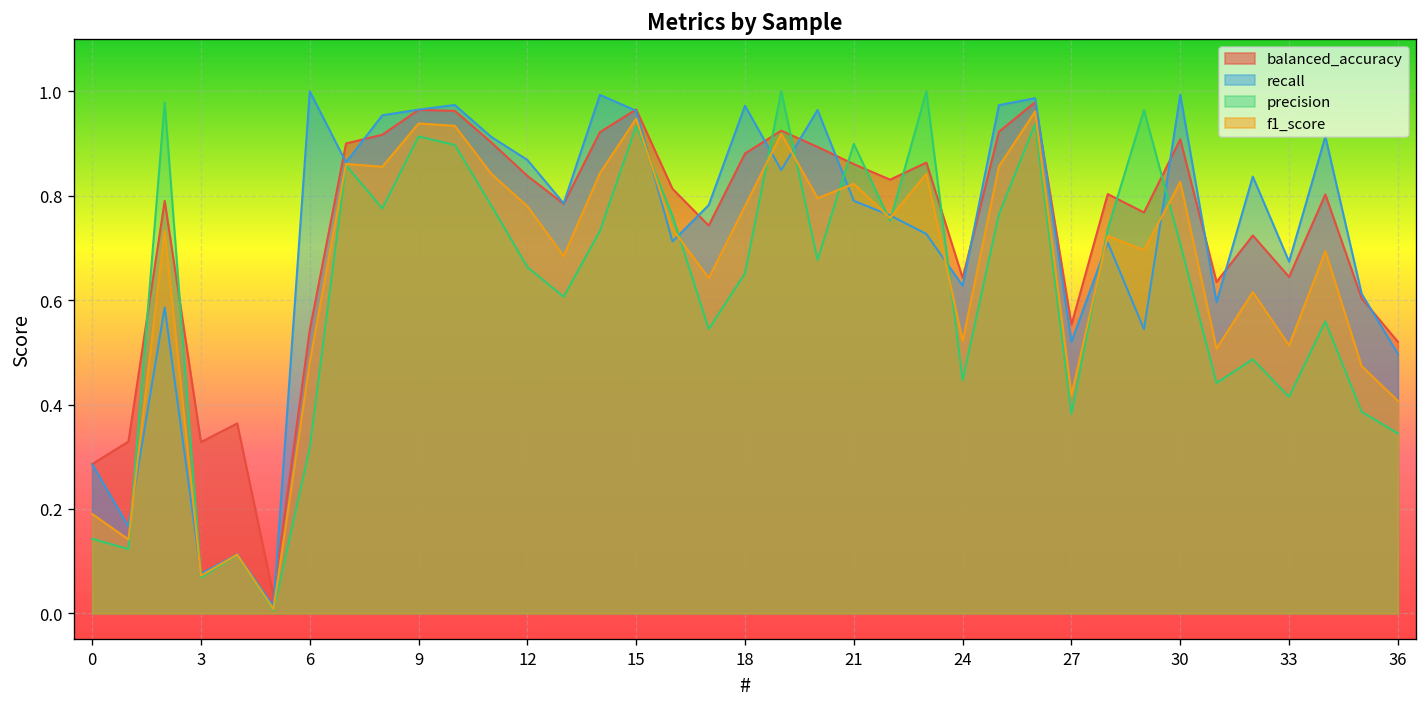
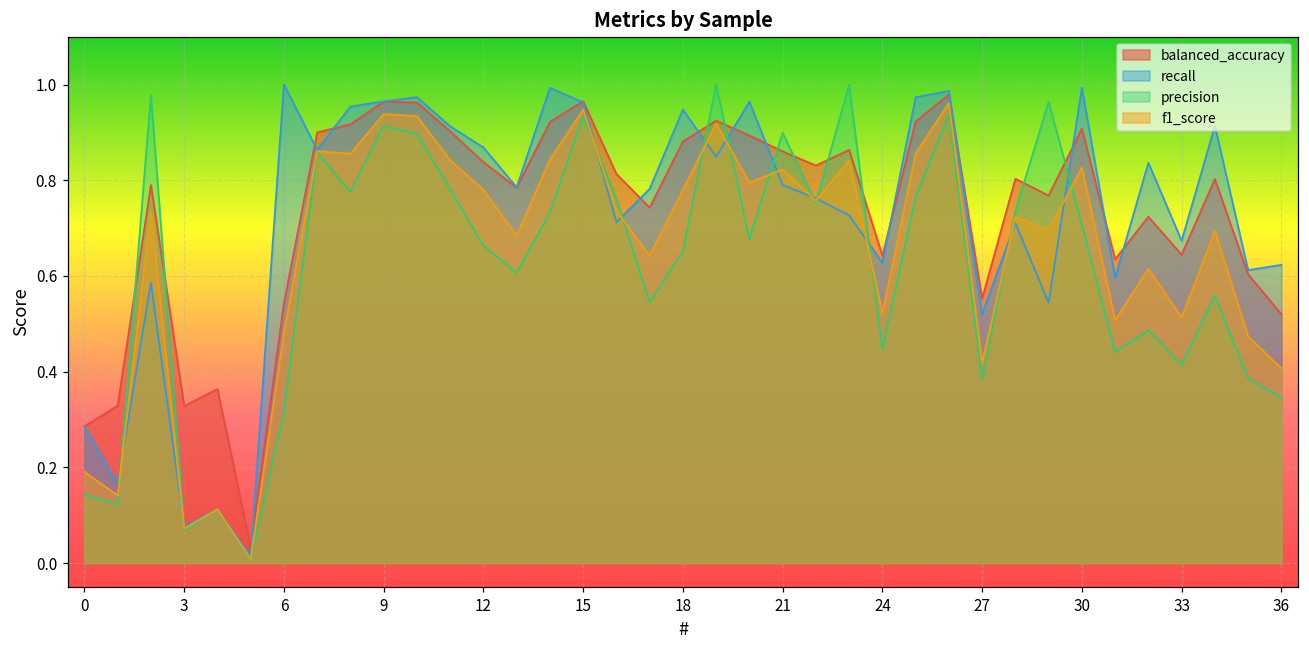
recall, 18: 0.97 -> 0.95
recall, 36: 0.50 -> 0.62
